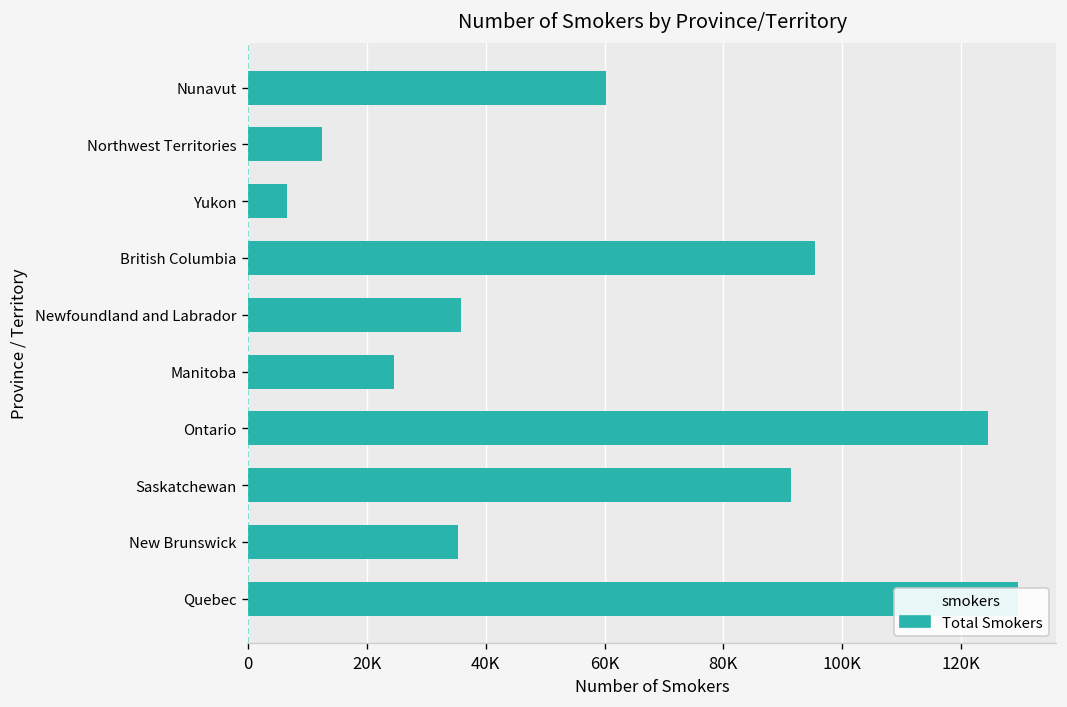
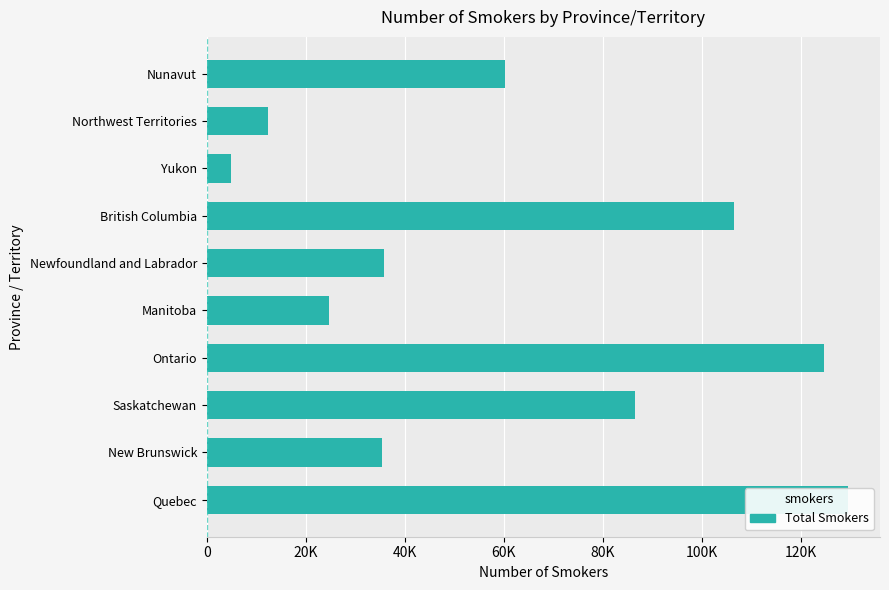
Yukon: 7000 -> 5000
British Columbia: 95000 -> 107000
Saskatchewan: 91000 -> 87000
